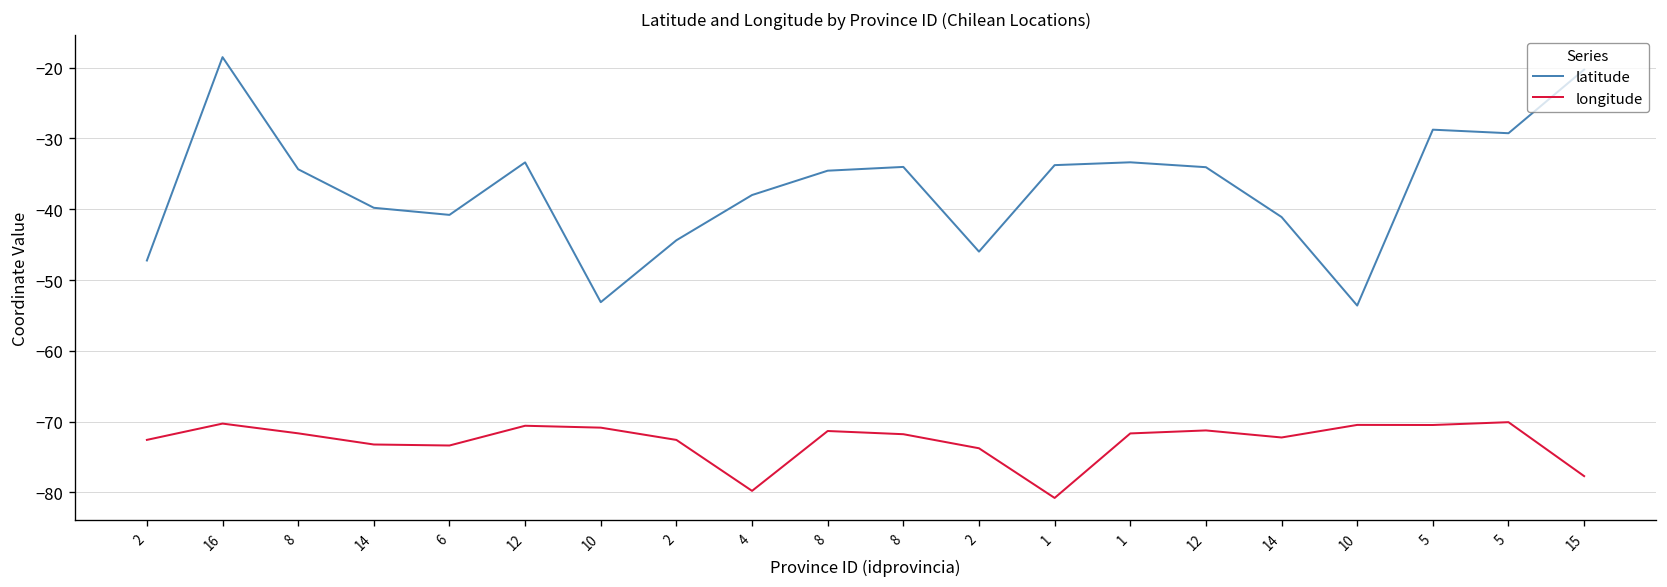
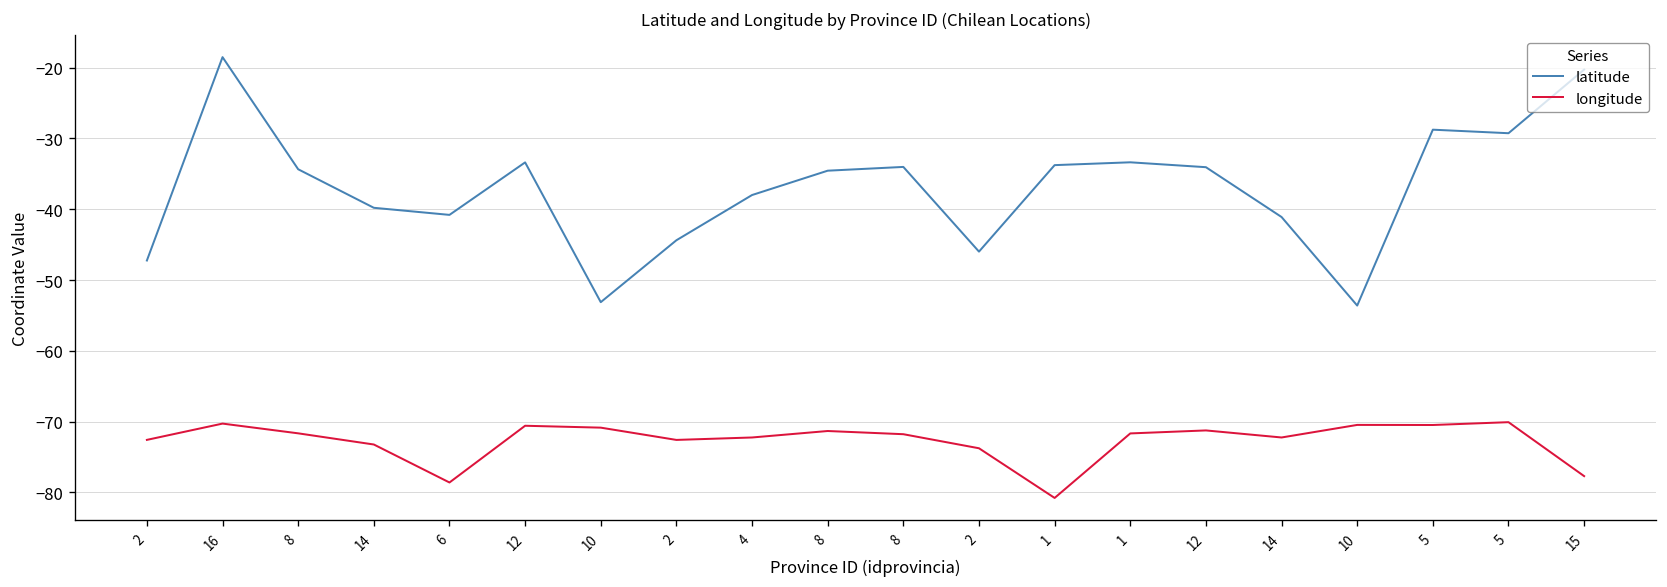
longitude, 6: -73 -> -79
longitude, 4: -80 -> -72
